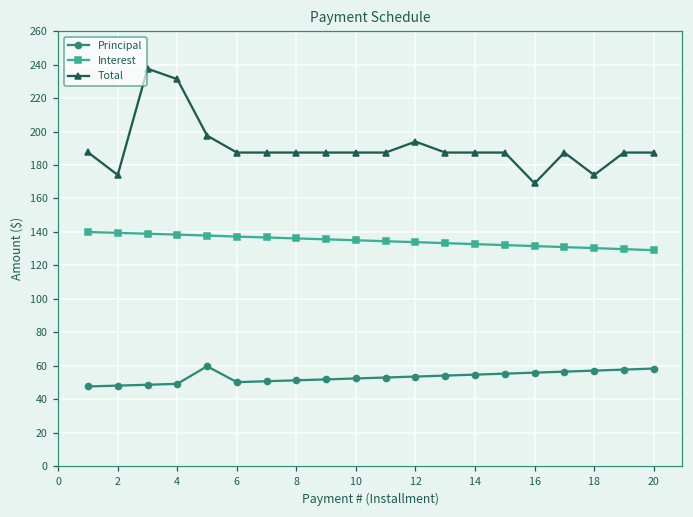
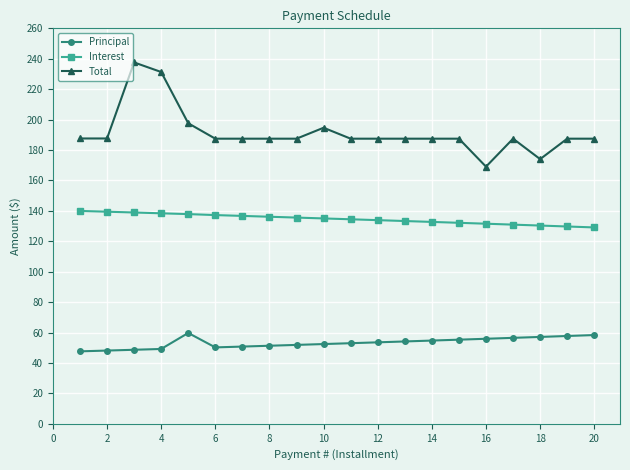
Total, 2: 174 -> 188
Total, 10: 187 -> 195
Total, 12: 194 -> 187
